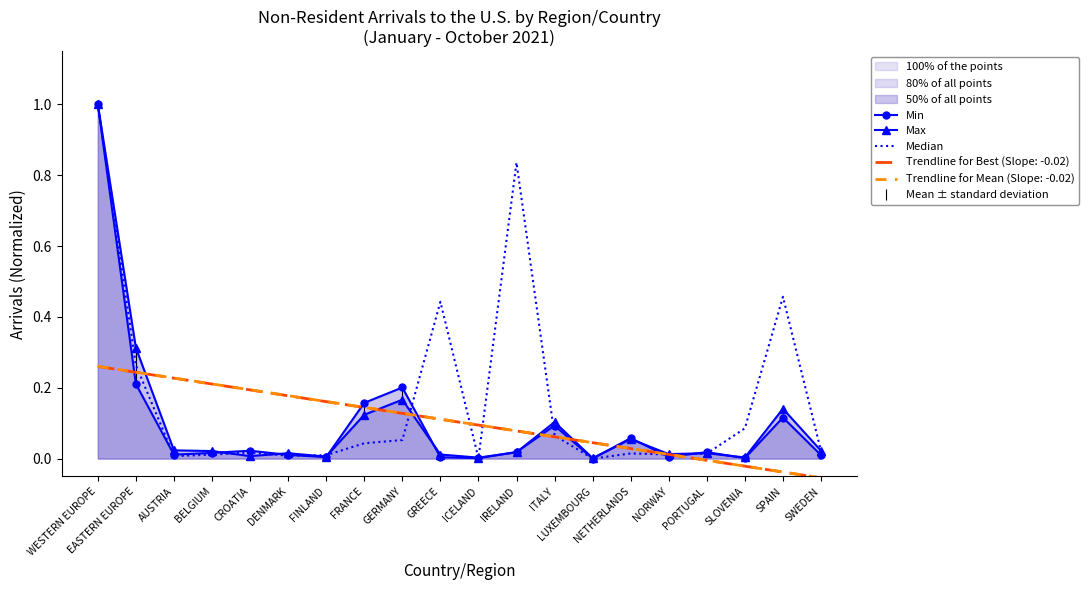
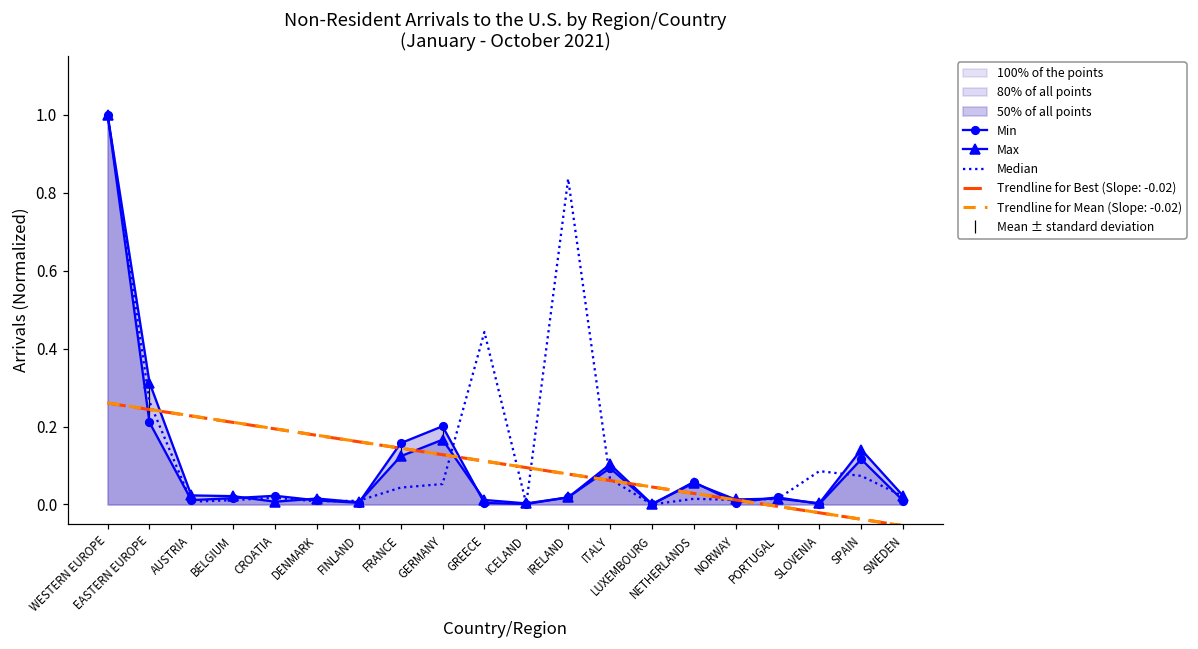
Median, SPAIN: 0.46 -> 0.07
